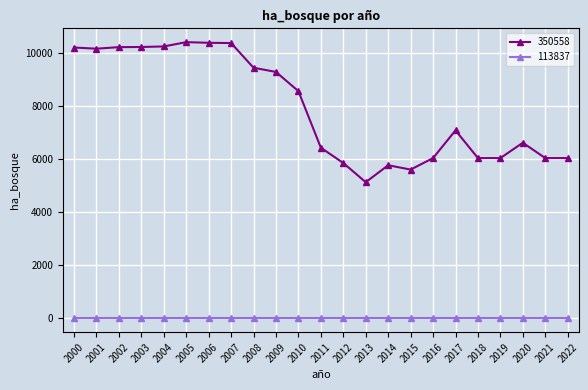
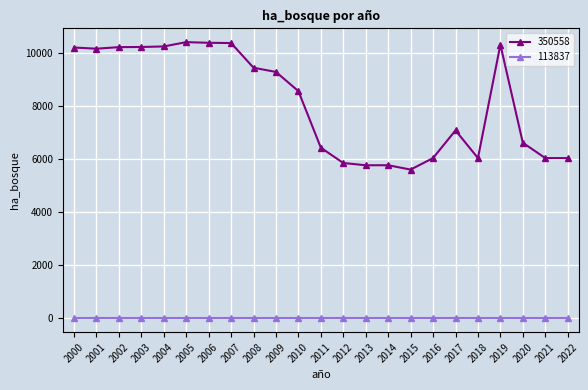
350558, 2013: 5100 -> 5800
350558, 2019: 6000 -> 10300
